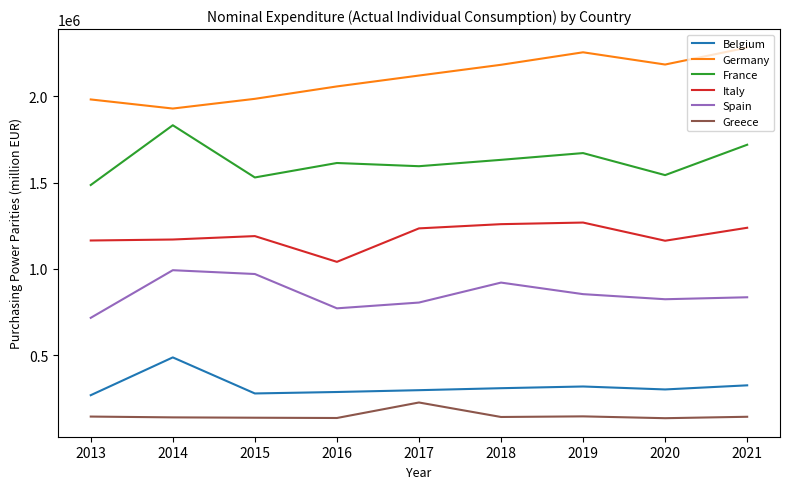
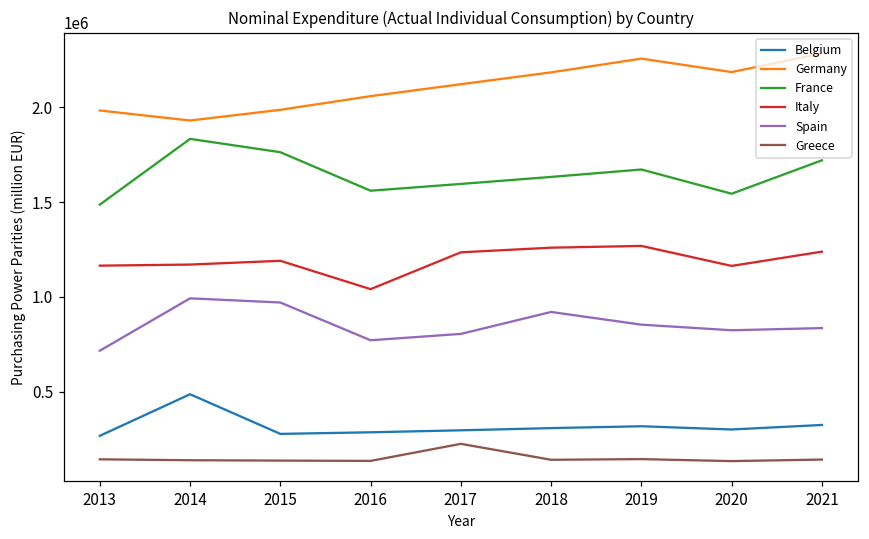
France, 2015: 1530000 -> 1760000
France, 2016: 1610000 -> 1560000
